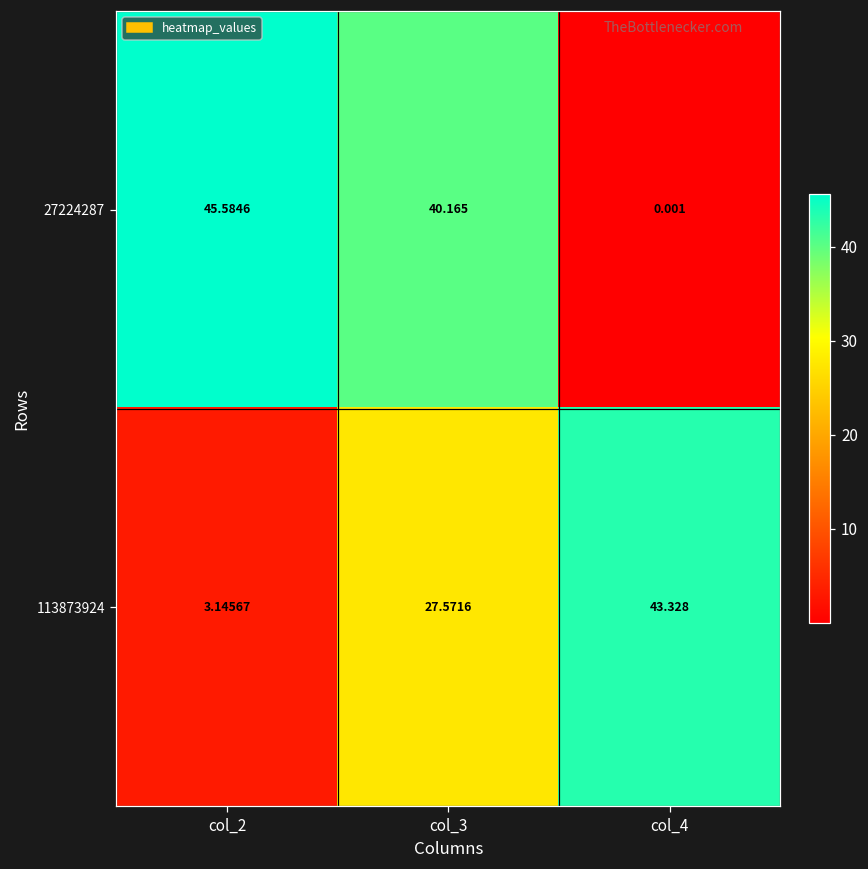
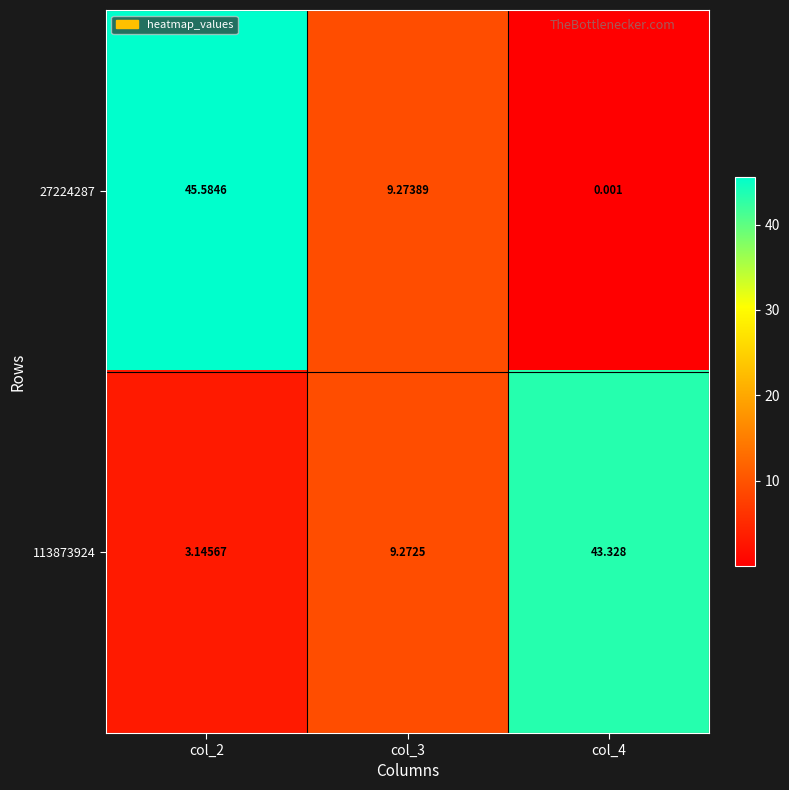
27224287, col_3: 40.165 -> 9.27389
113873924, col_3: 27.5716 -> 9.2725
